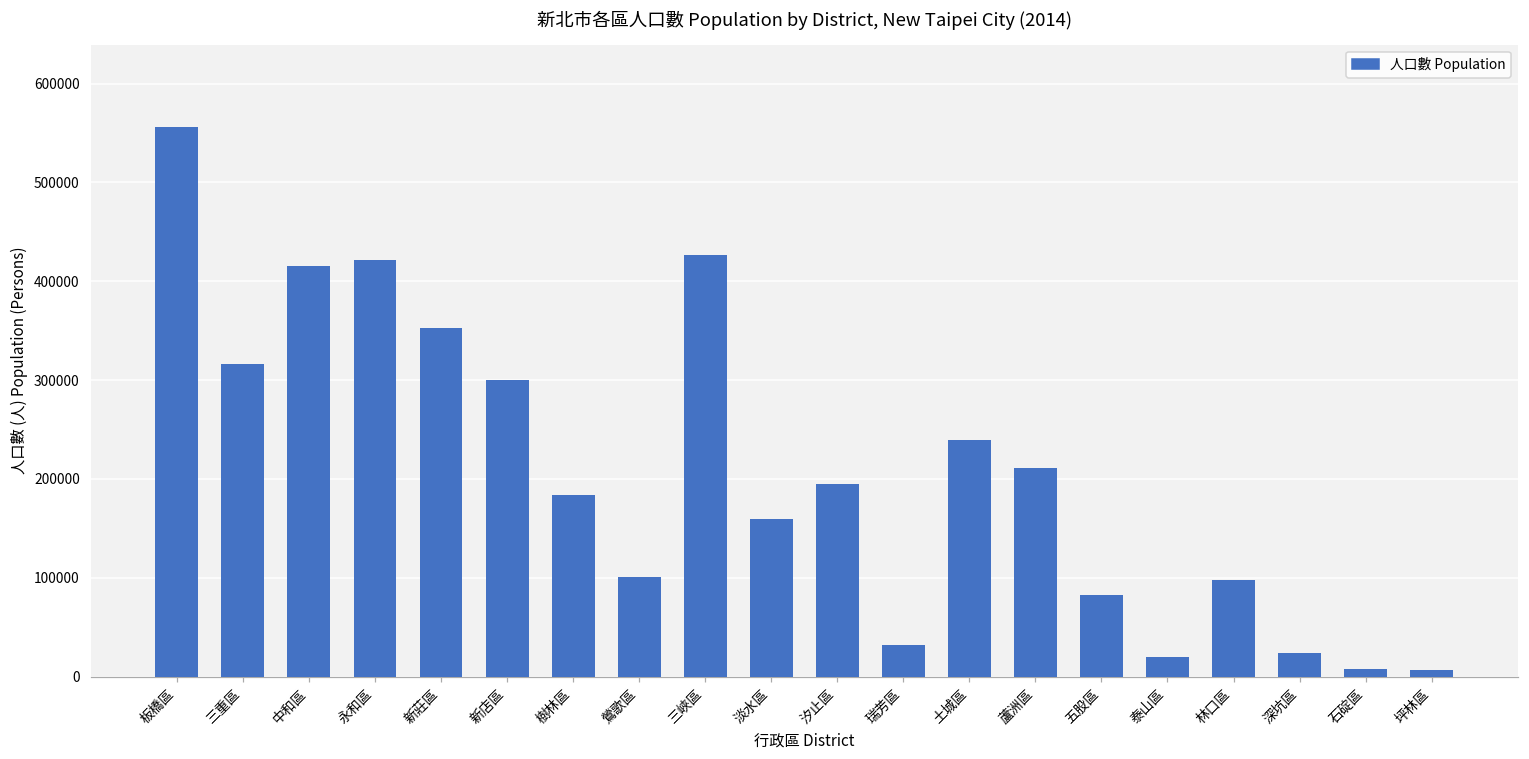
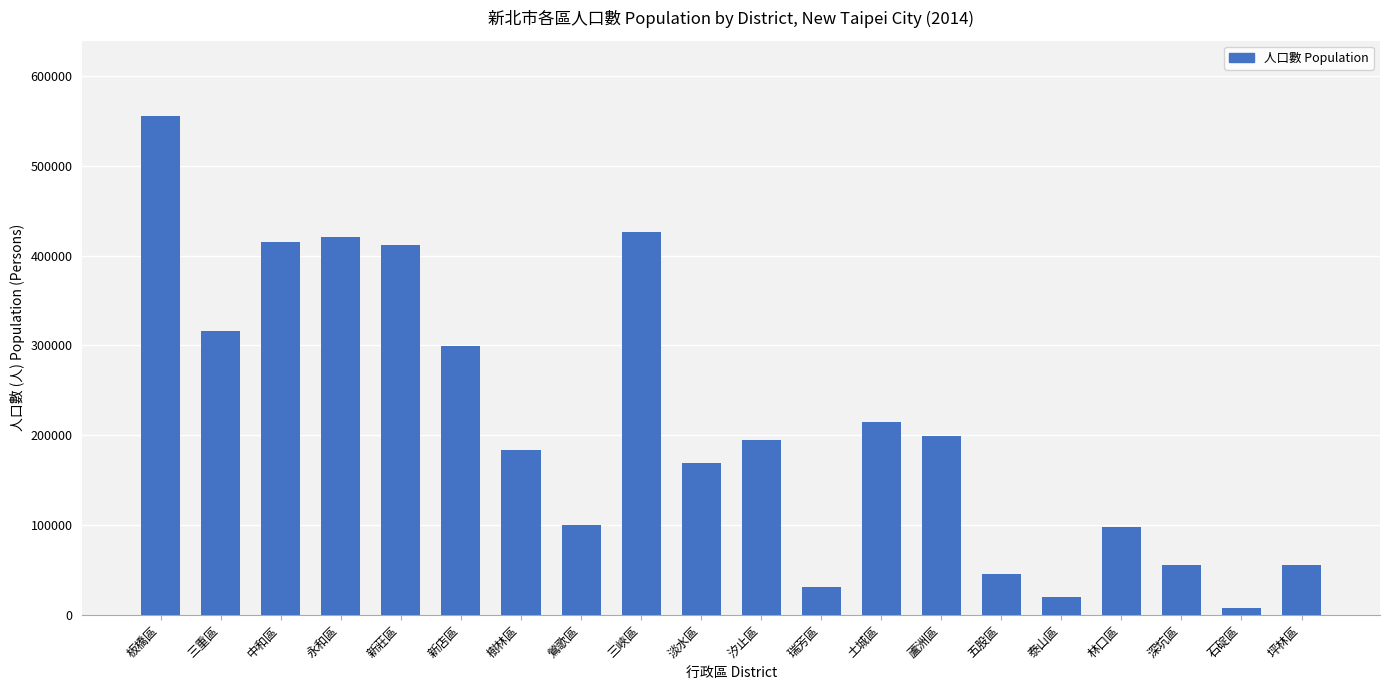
新莊區: 350000 -> 410000
淡水區: 160000 -> 170000
土城區: 240000 -> 210000
蘆洲區: 210000 -> 200000
五股區: 80000 -> 50000
深坑區: 20000 -> 60000
坪林區: 10000 -> 60000
